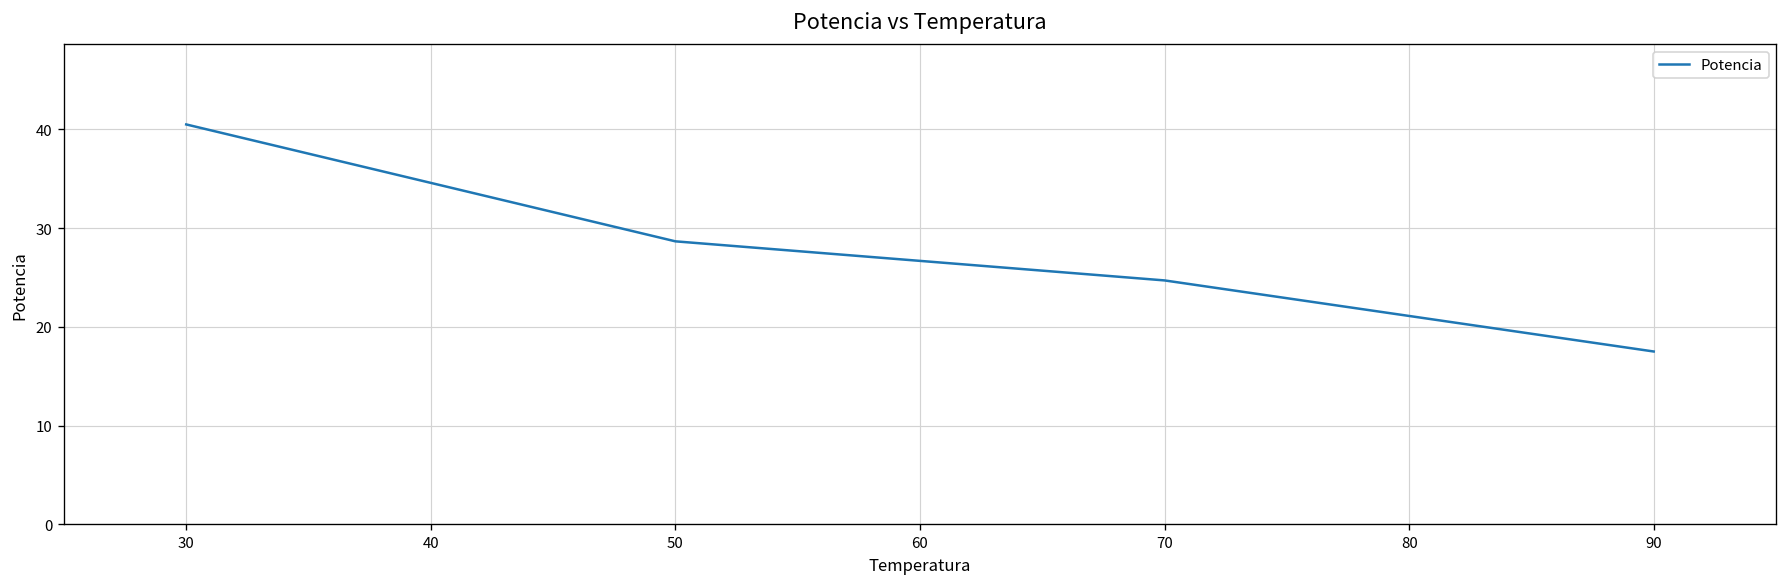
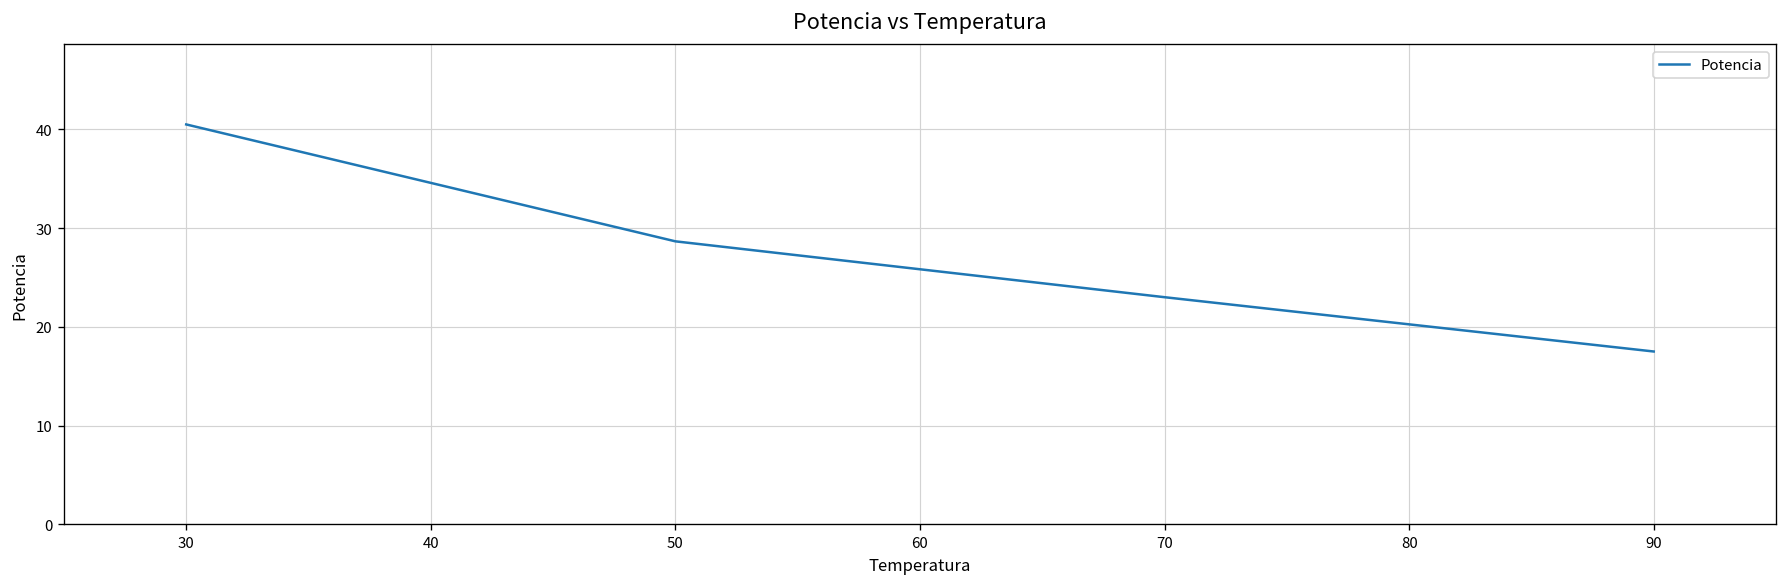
70: 25 -> 23
